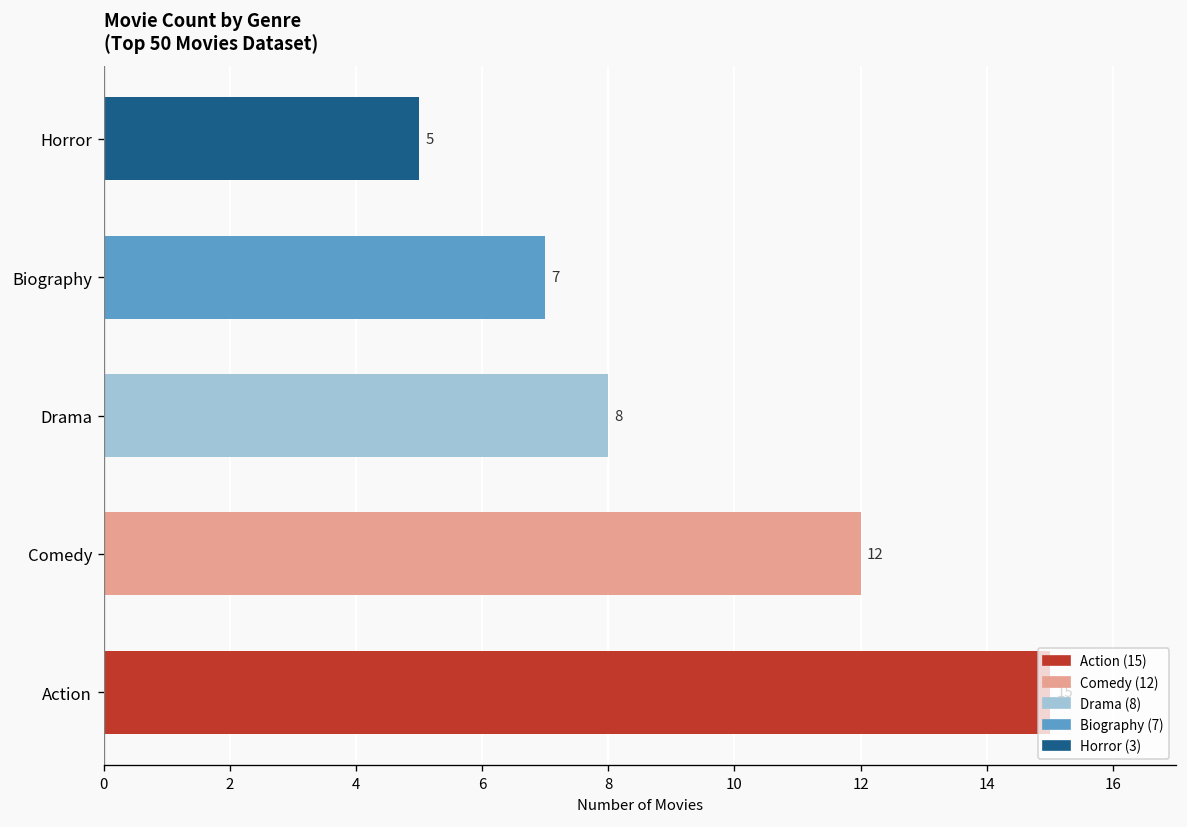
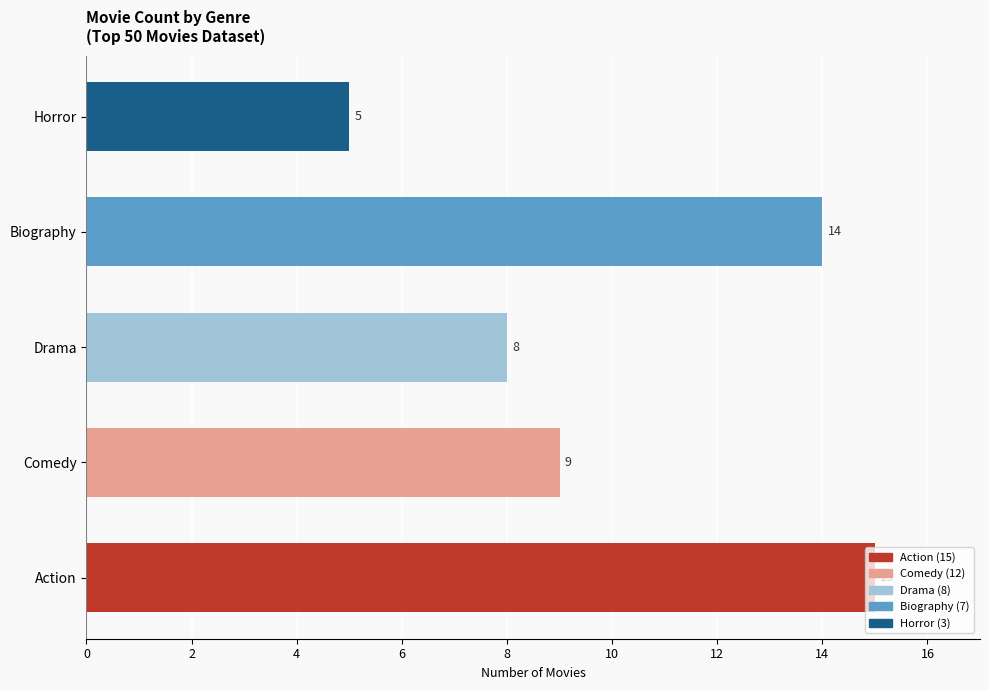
Biography: 7 -> 14
Comedy: 12 -> 9
